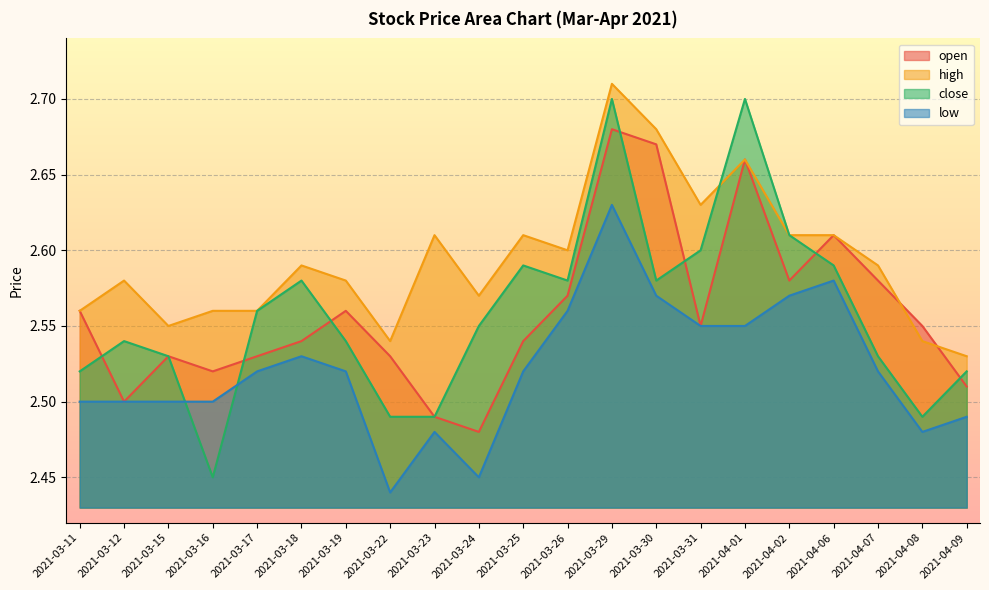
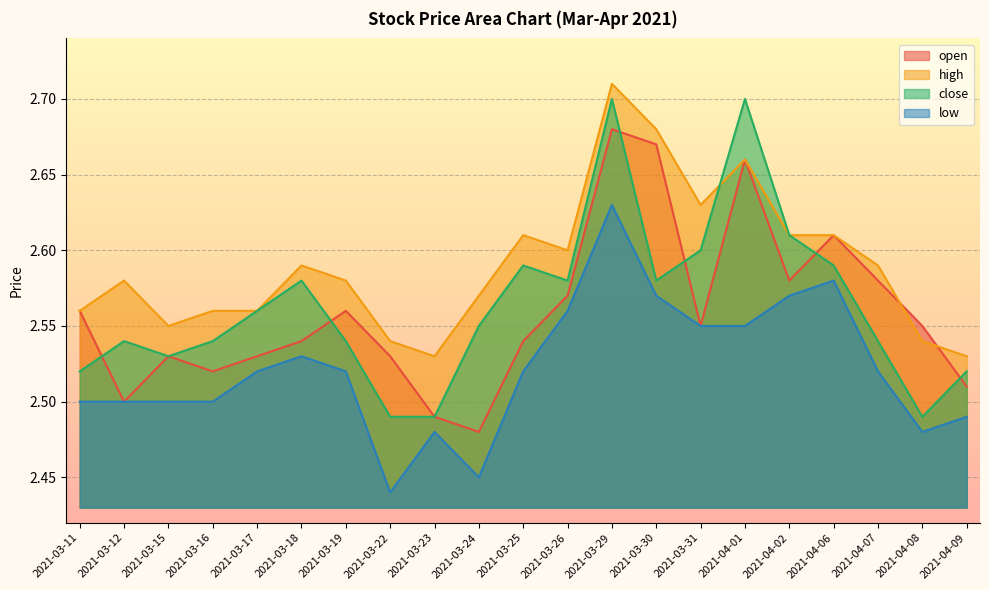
close, 2021-03-16: 2.45 -> 2.54
high, 2021-03-23: 2.61 -> 2.53
close, 2021-04-07: 2.53 -> 2.54
